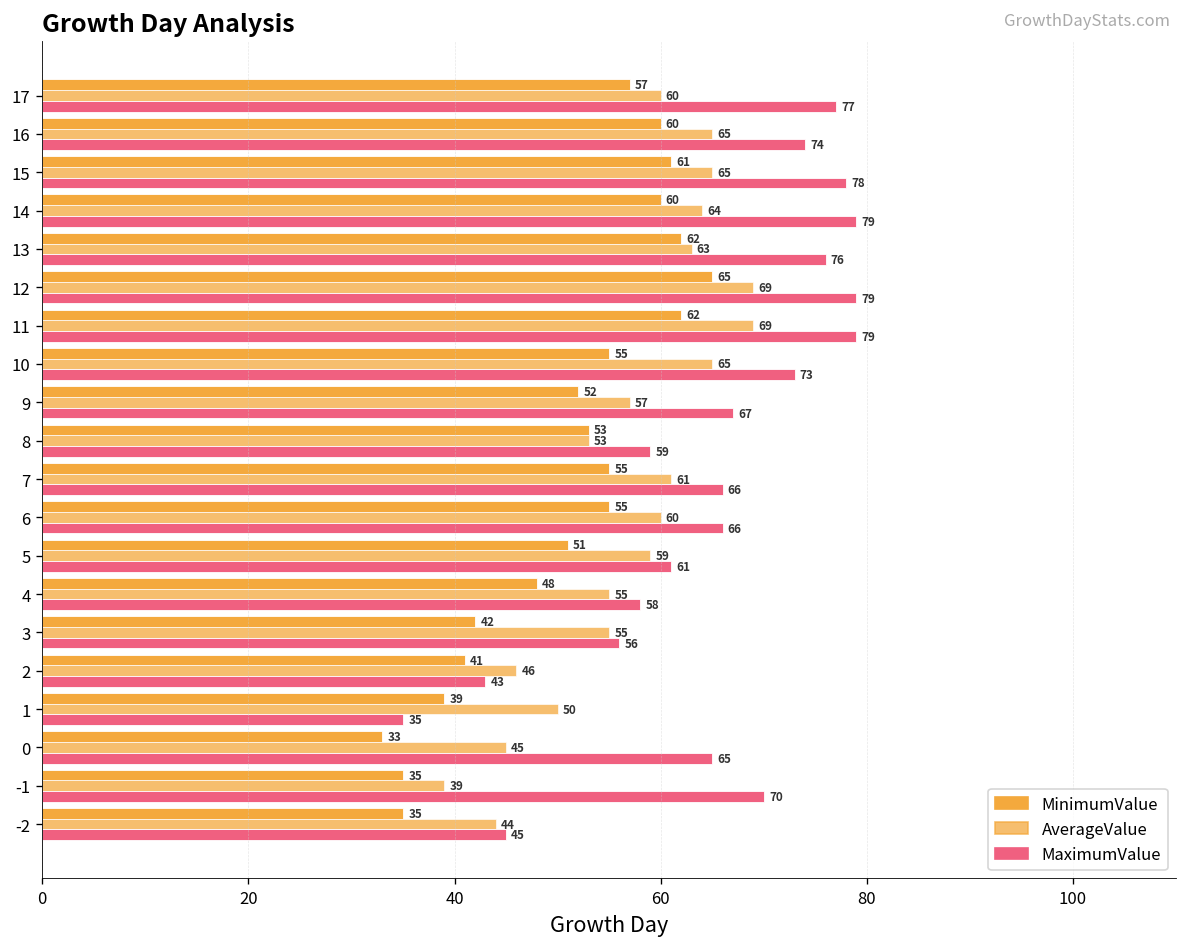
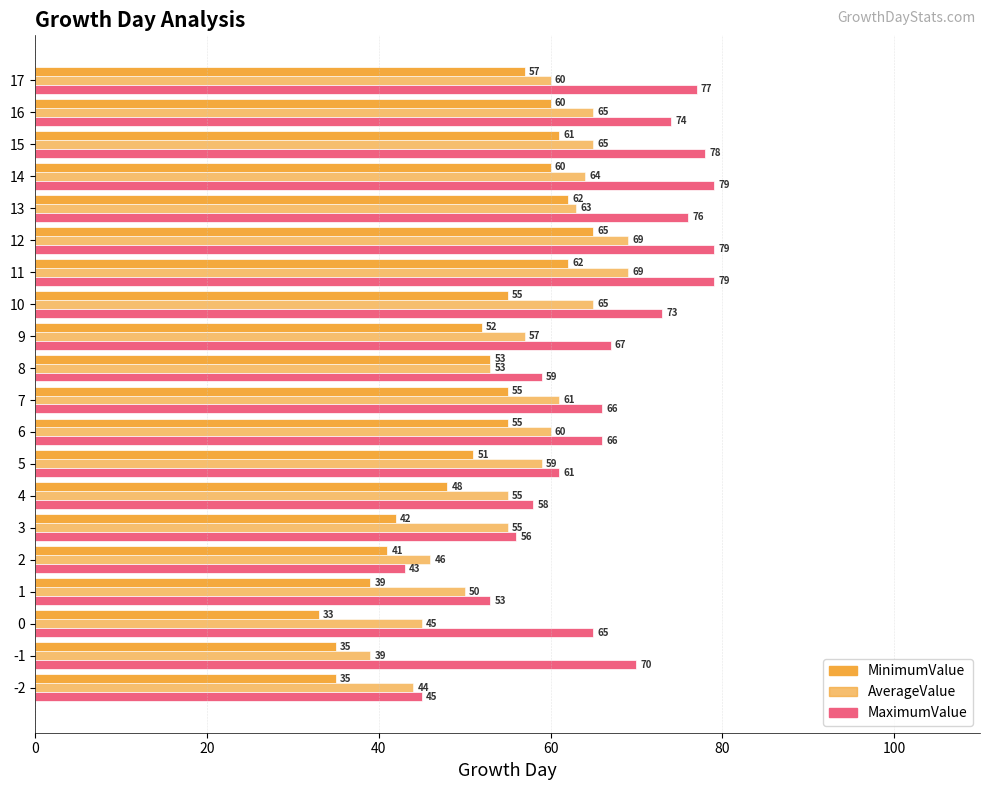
MaximumValue, 1: 35 -> 53
